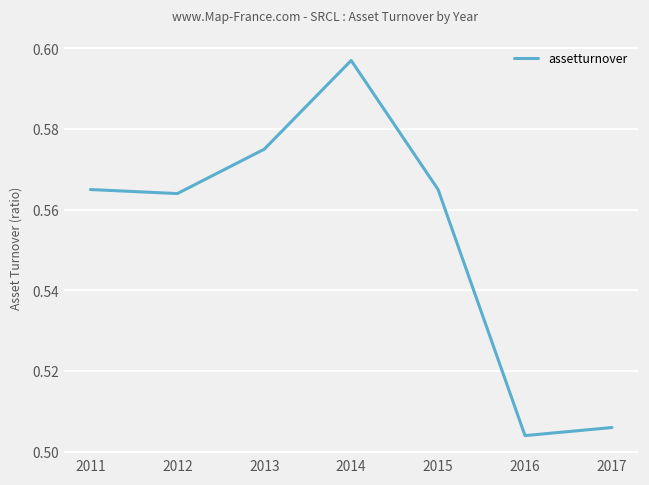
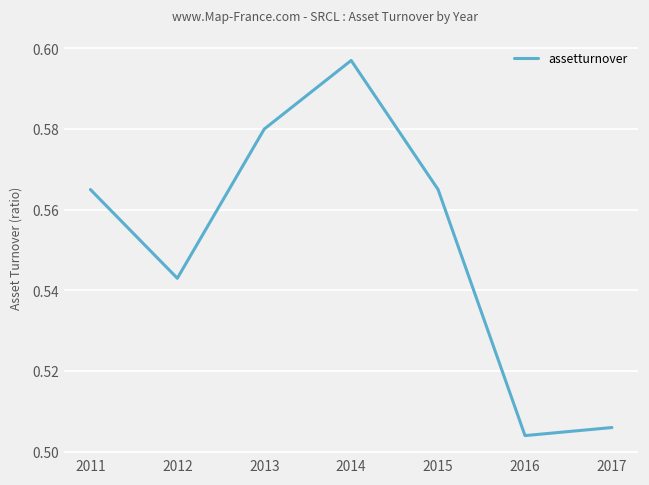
2012: 0.564 -> 0.543
2013: 0.575 -> 0.580
